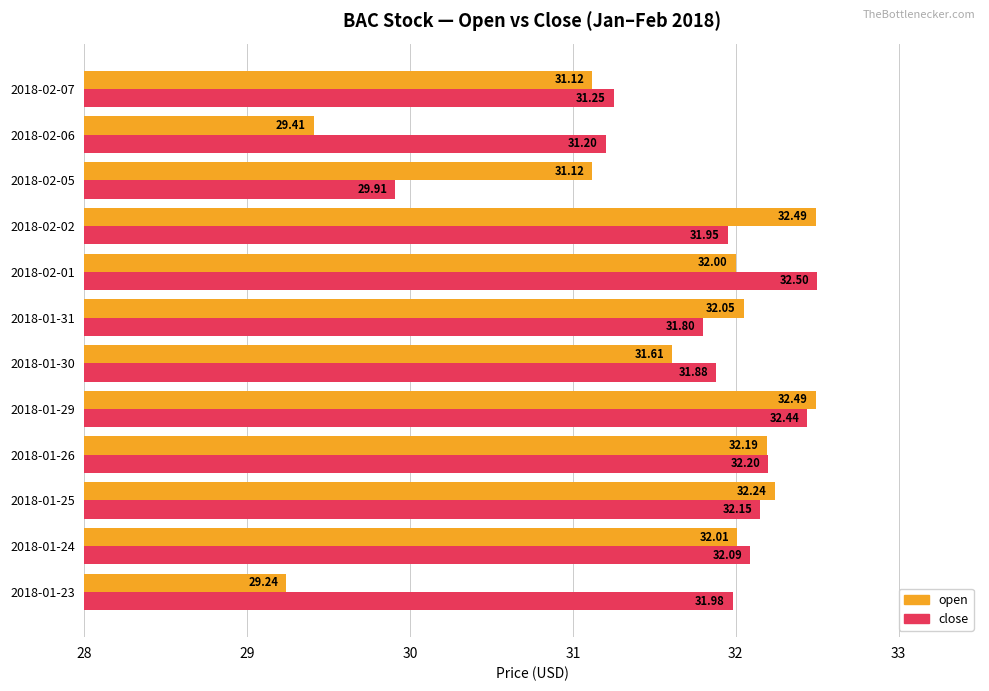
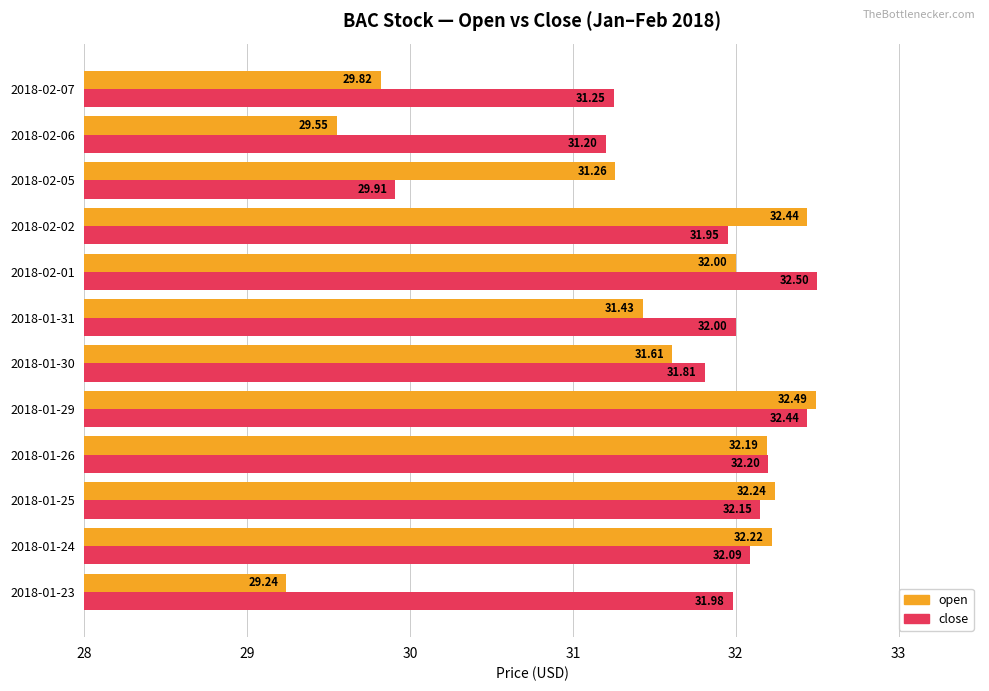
open, 2018-02-07: 31.12 -> 29.82
open, 2018-02-06: 29.41 -> 29.55
open, 2018-02-05: 31.12 -> 31.26
open, 2018-02-02: 32.49 -> 32.44
open, 2018-01-31: 32.05 -> 31.43
close, 2018-01-31: 31.80 -> 32.00
close, 2018-01-30: 31.88 -> 31.81
open, 2018-01-24: 32.01 -> 32.22
